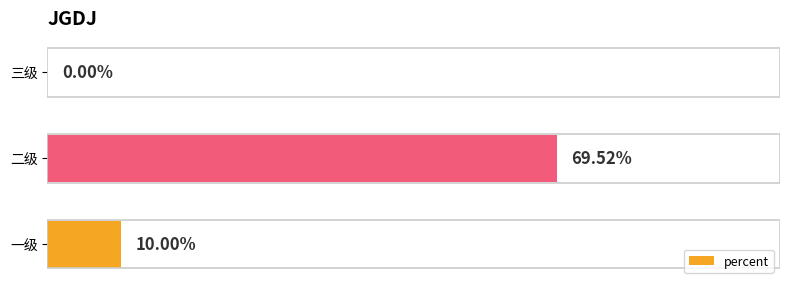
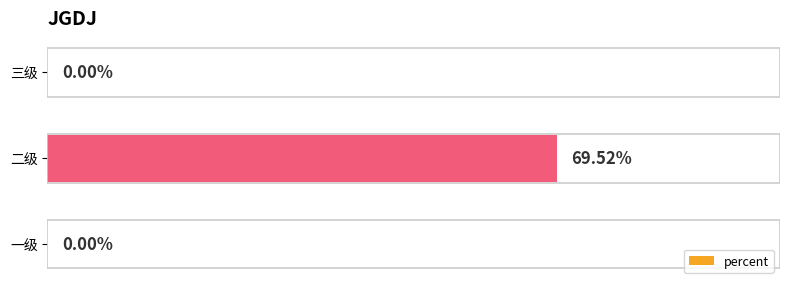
一级: 10.00% -> 0.00%
